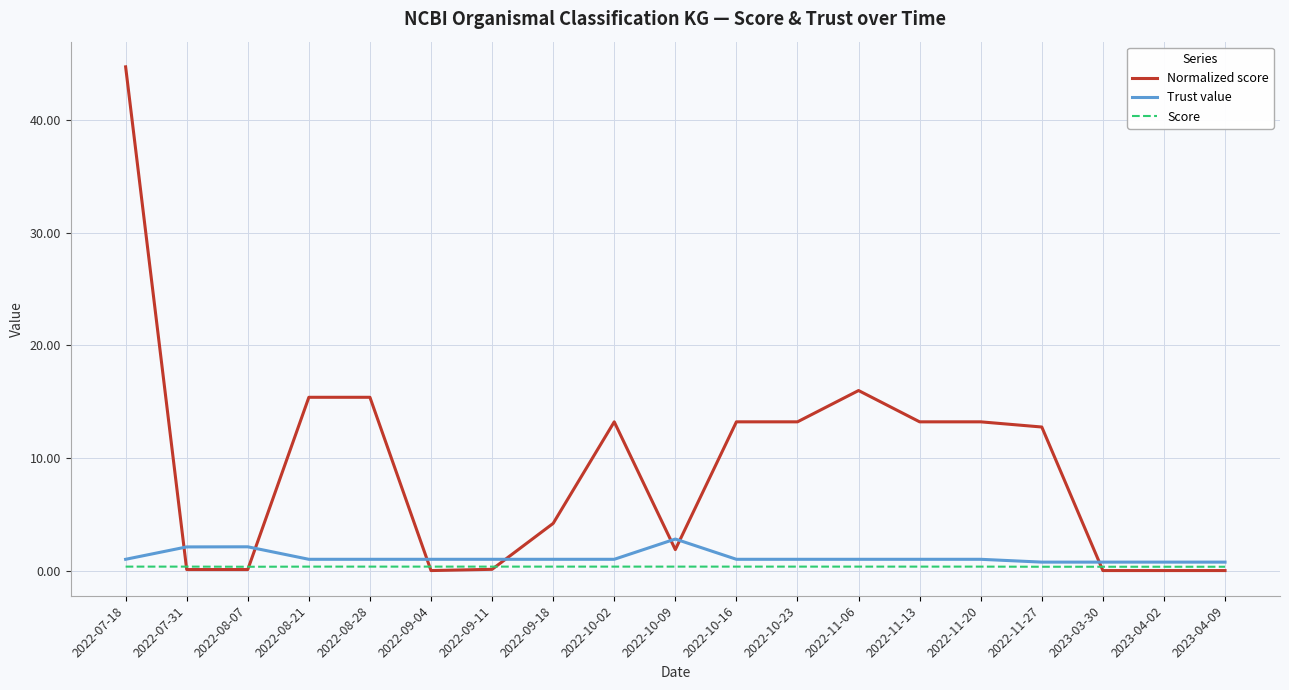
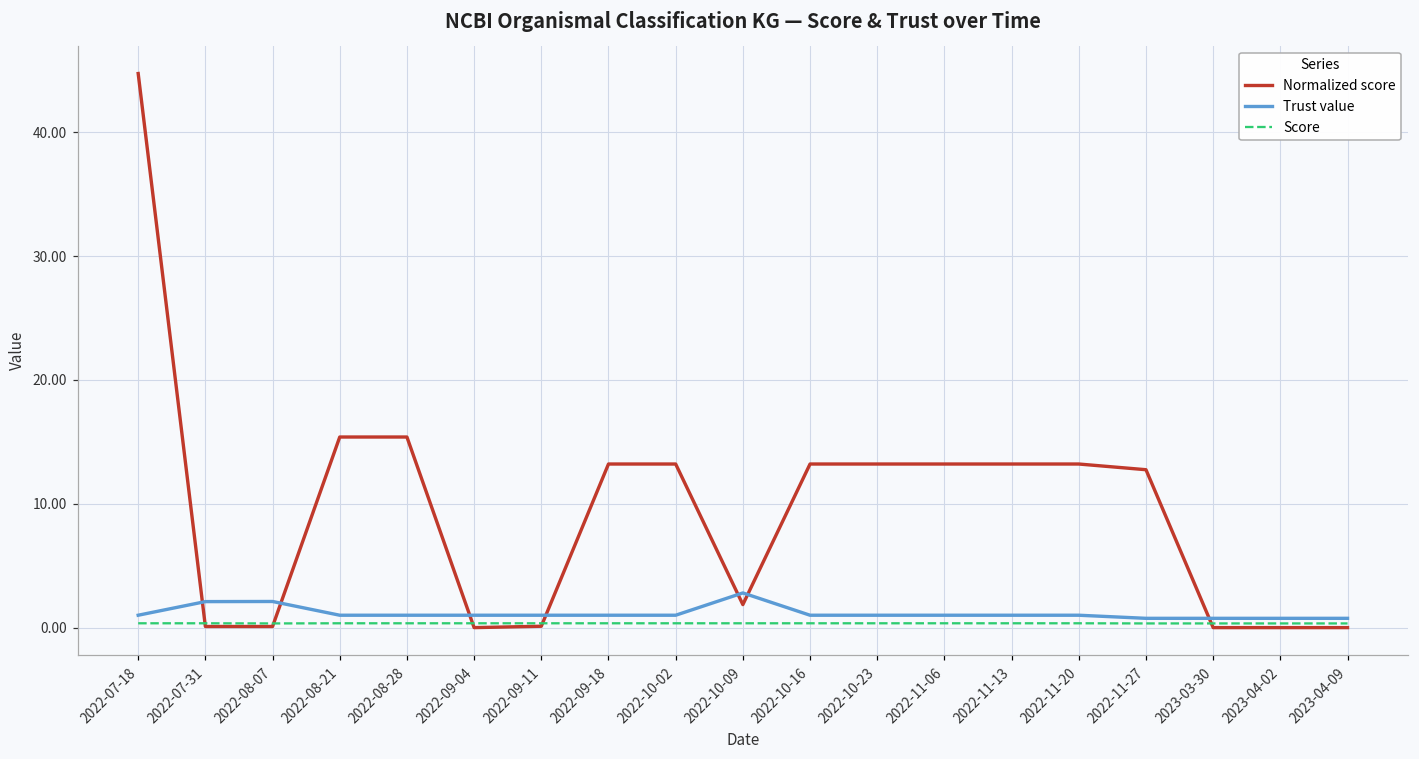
Normalized score, 2022-09-18: 4.2 -> 13.2
Normalized score, 2022-11-06: 16.0 -> 13.2
